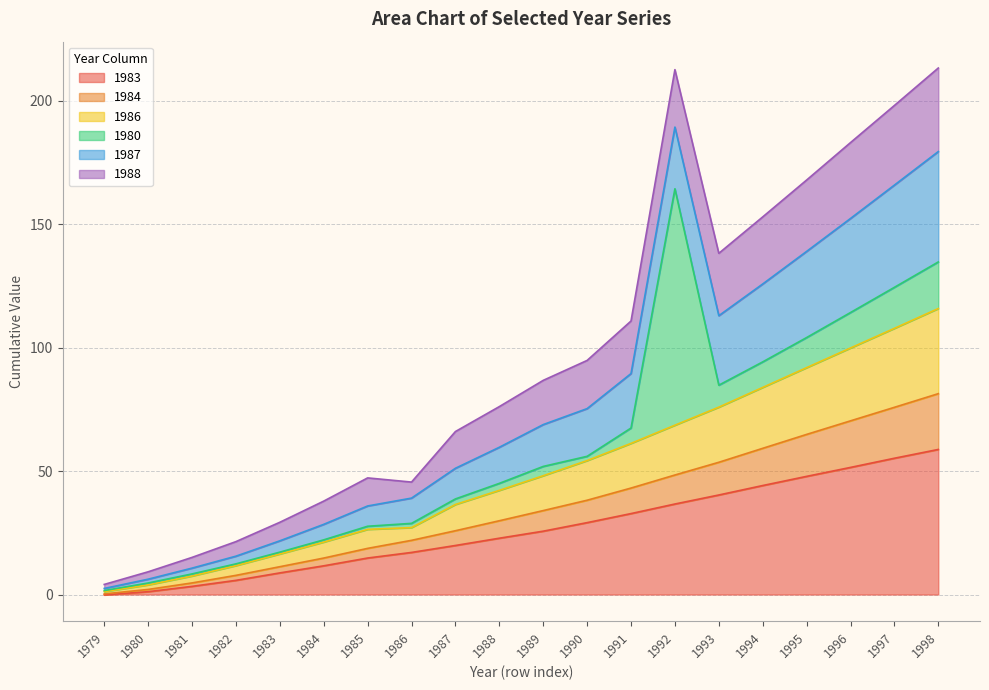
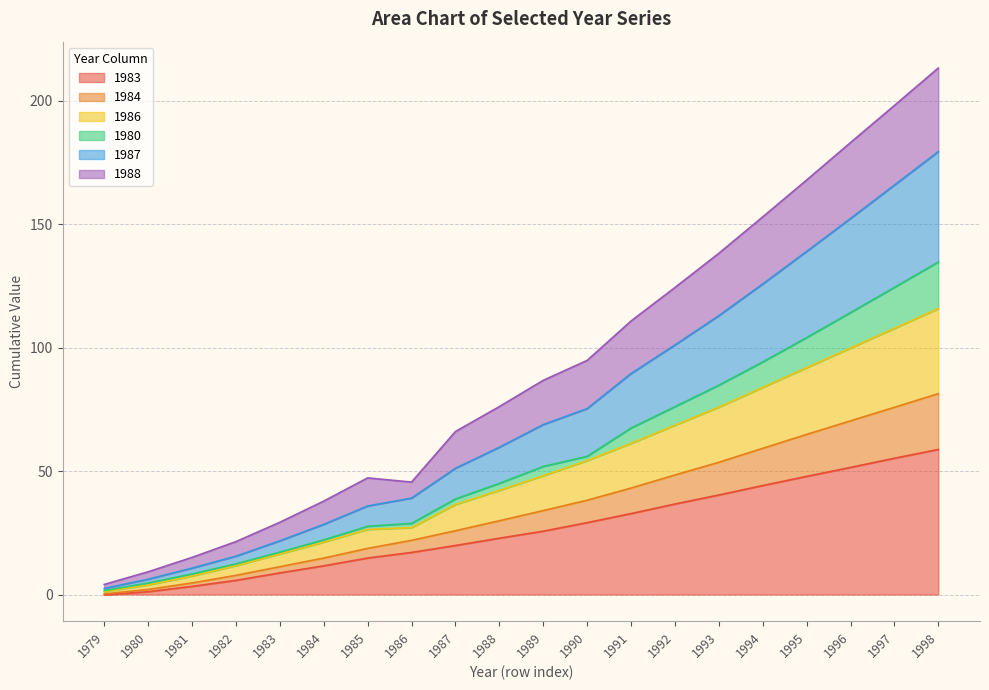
1980, 1992: 96 -> 7
